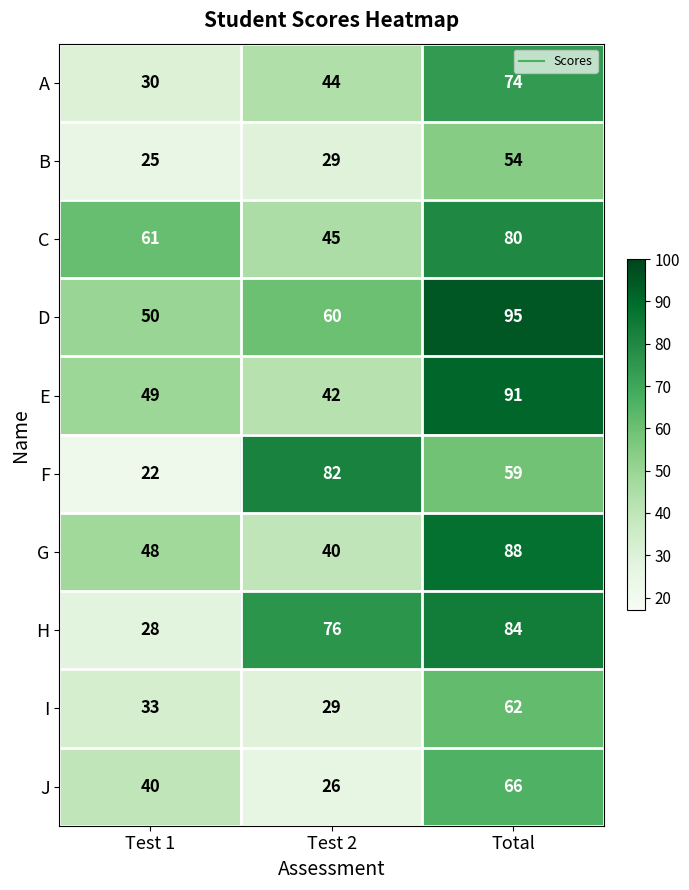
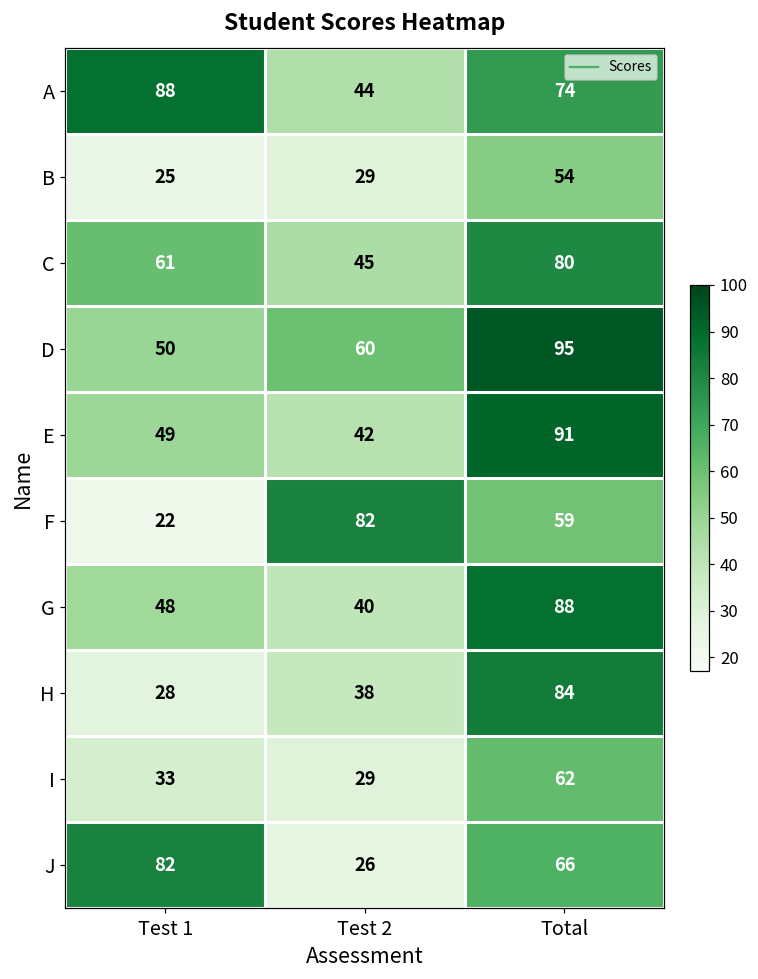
A, Test 1: 30 -> 88
H, Test 2: 76 -> 38
J, Test 1: 40 -> 82
